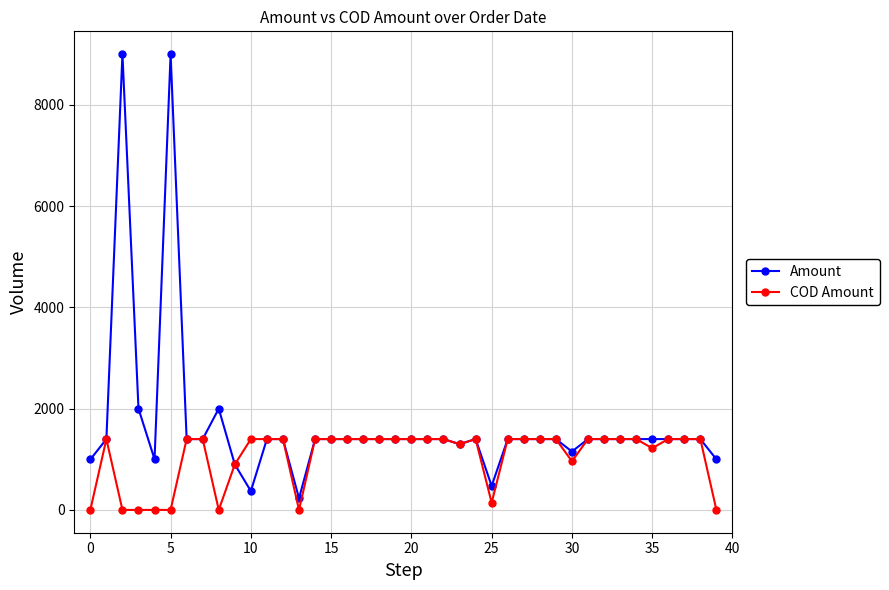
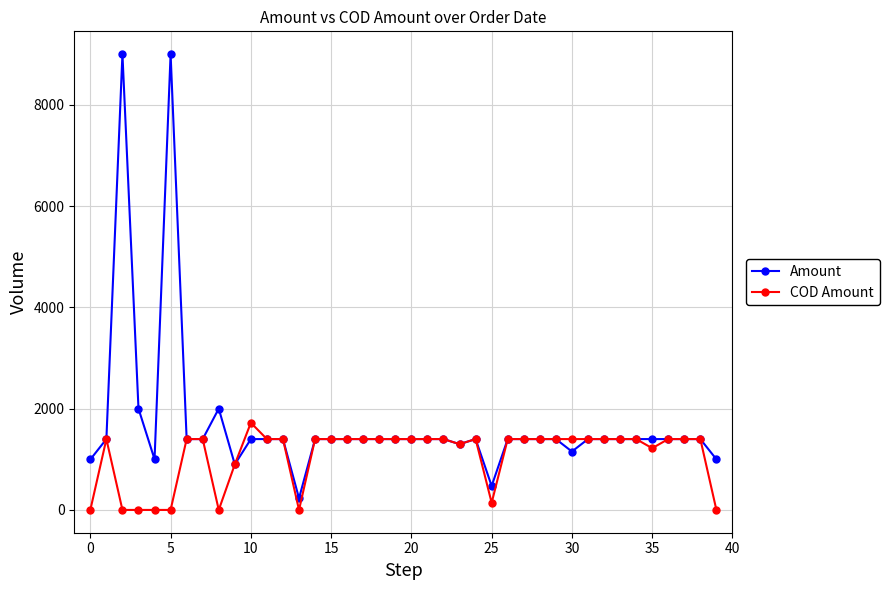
Amount, 10: 400 -> 1400
COD Amount, 10: 1400 -> 1700
COD Amount, 30: 1000 -> 1400
